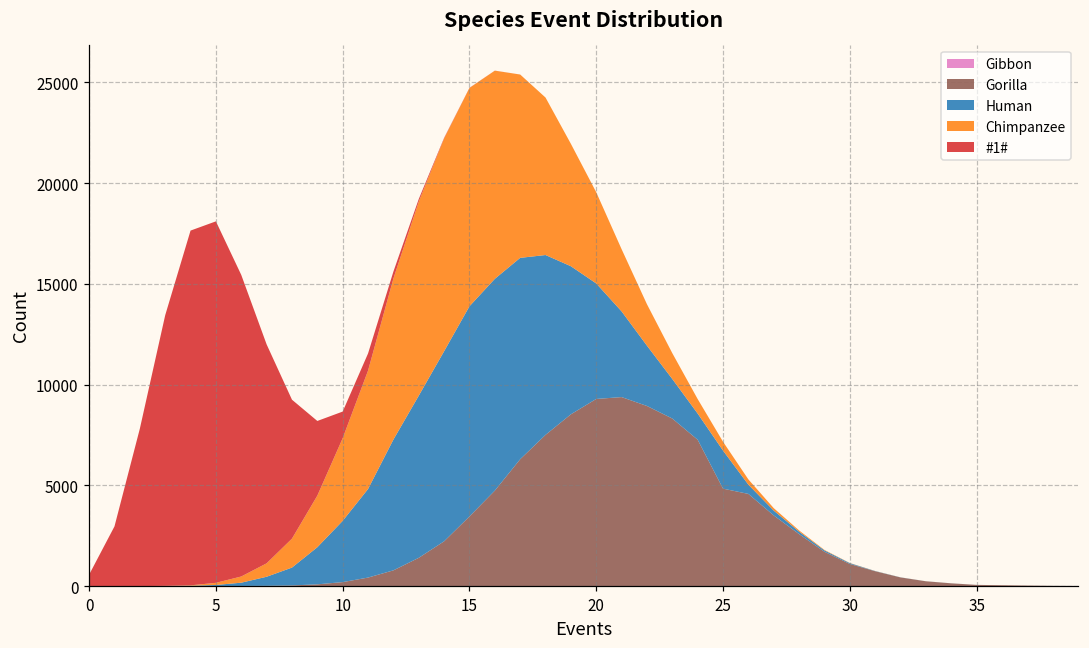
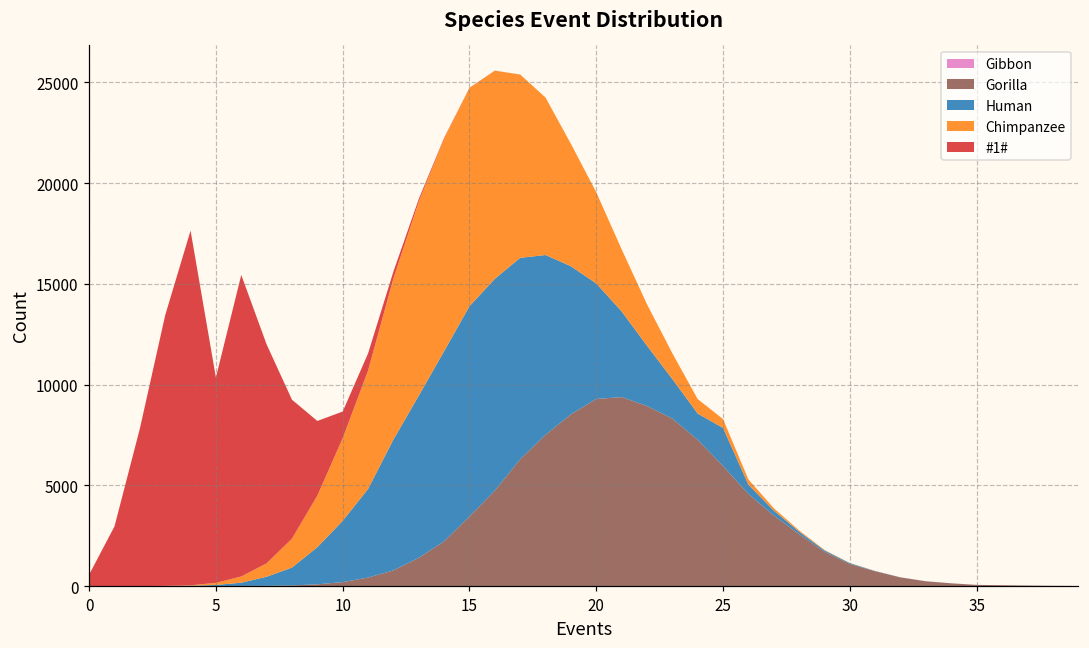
#1#, 5: 17900 -> 10200
Gorilla, 25: 4800 -> 6000
